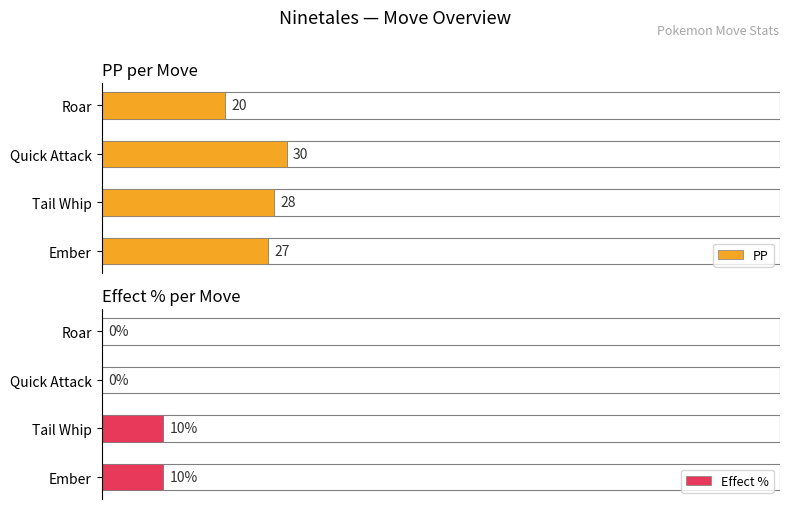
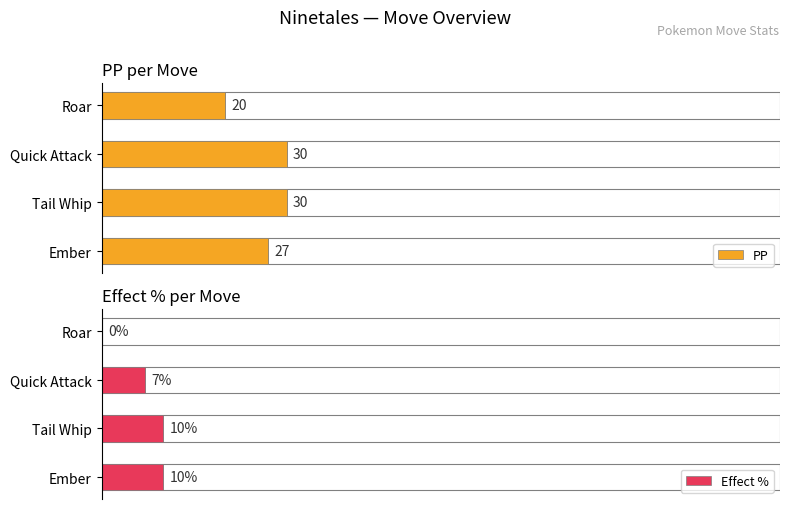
PP per Move, PP, Tail Whip: 28 -> 30
Effect % per Move, Effect %, Quick Attack: 0% -> 7%
